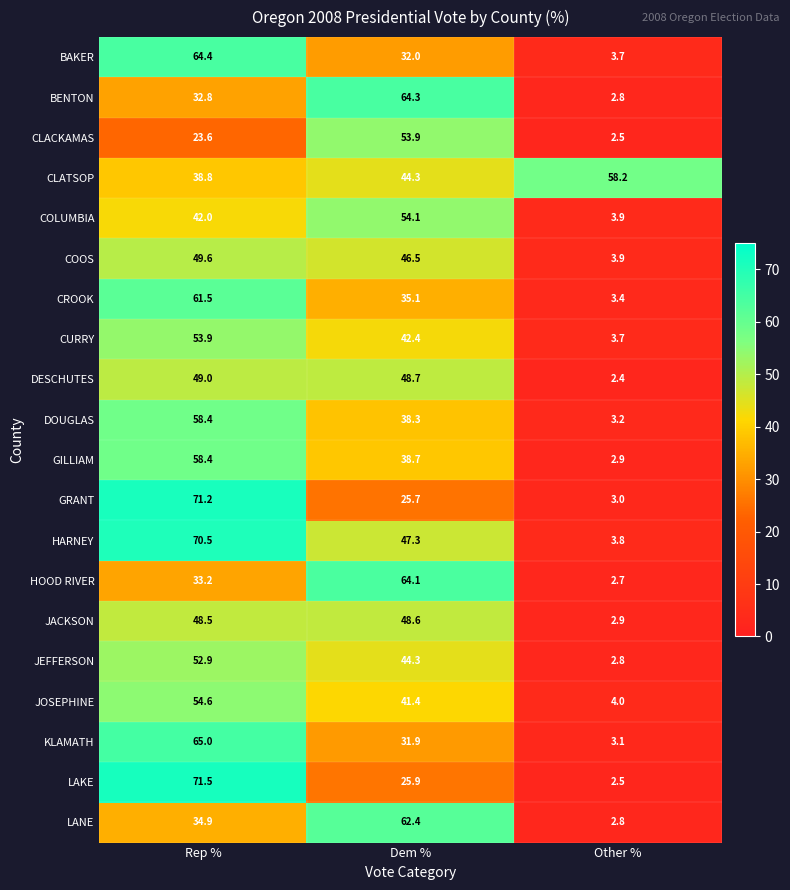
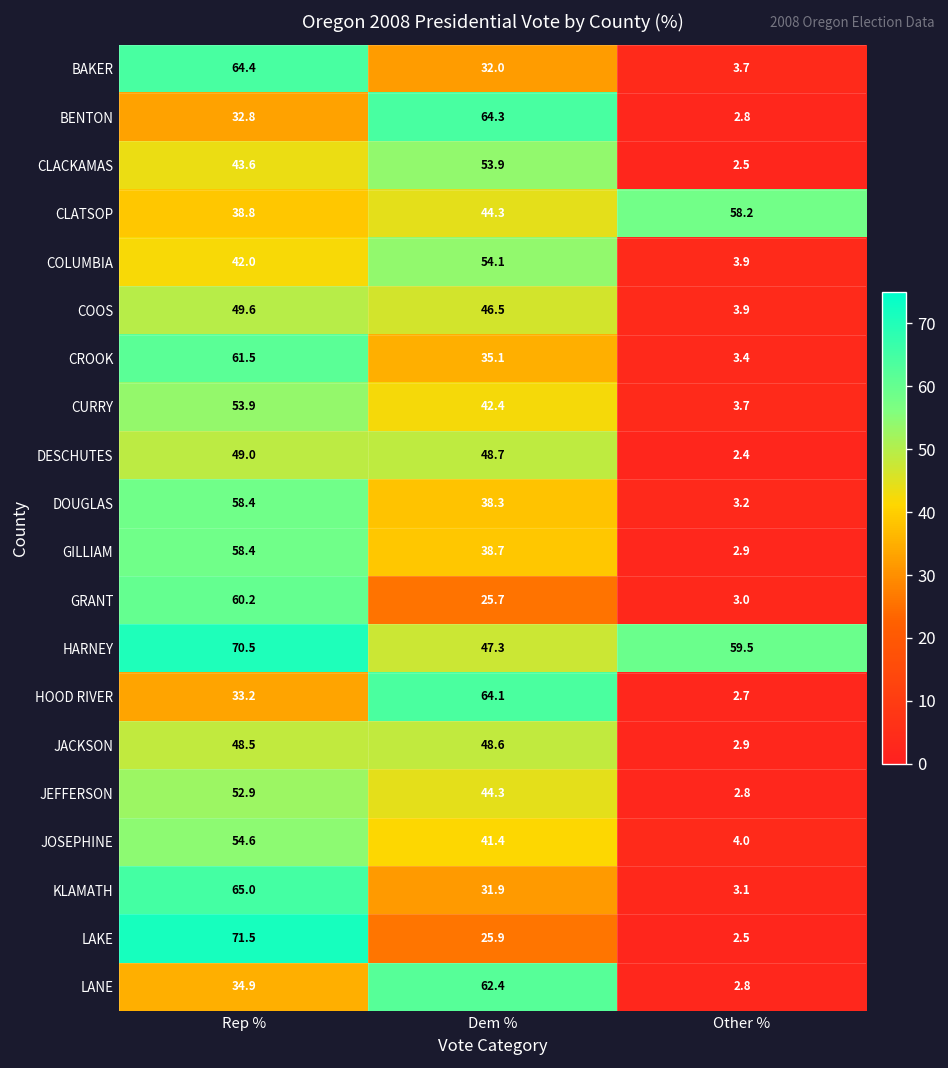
CLACKAMAS, Rep %: 23.6 -> 43.6
GRANT, Rep %: 71.2 -> 60.2
HARNEY, Other %: 3.8 -> 59.5
